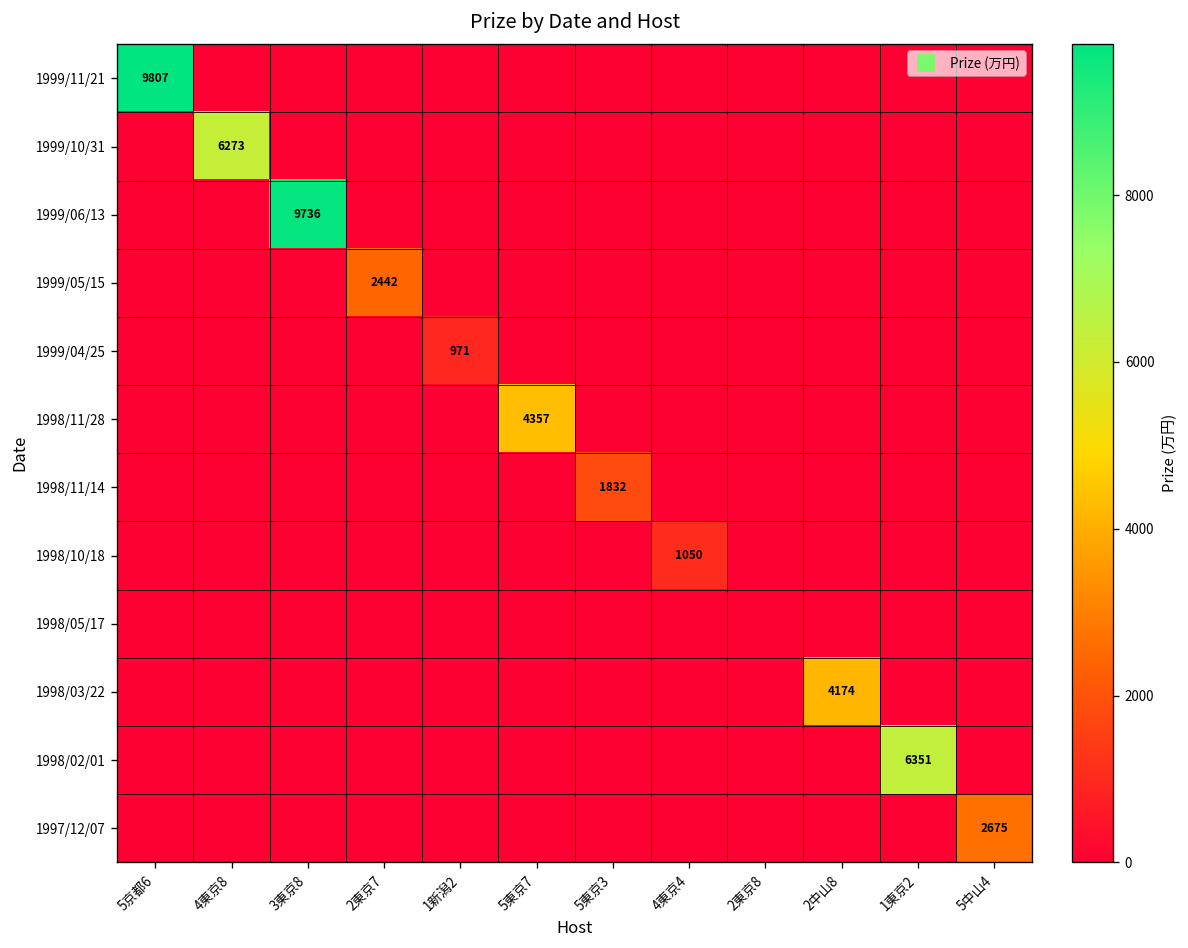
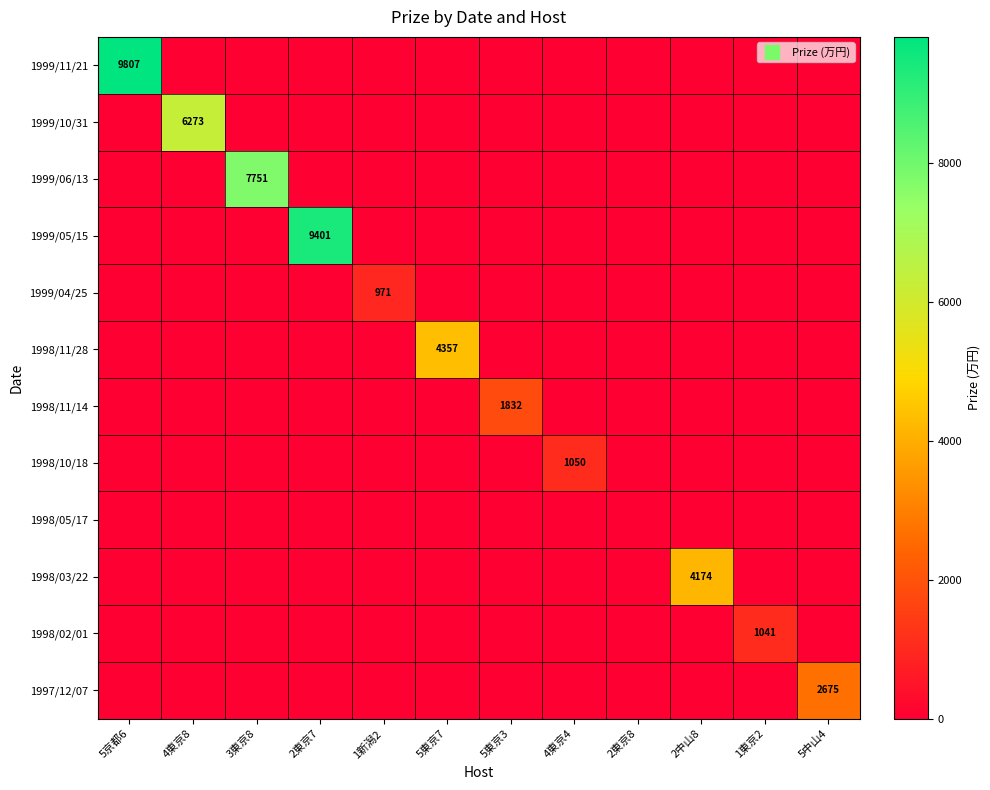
1999/06/13, 3東京8: 9736 -> 7751
1999/05/15, 2東京7: 2442 -> 9401
1998/02/01, 1東京2: 6351 -> 1041
